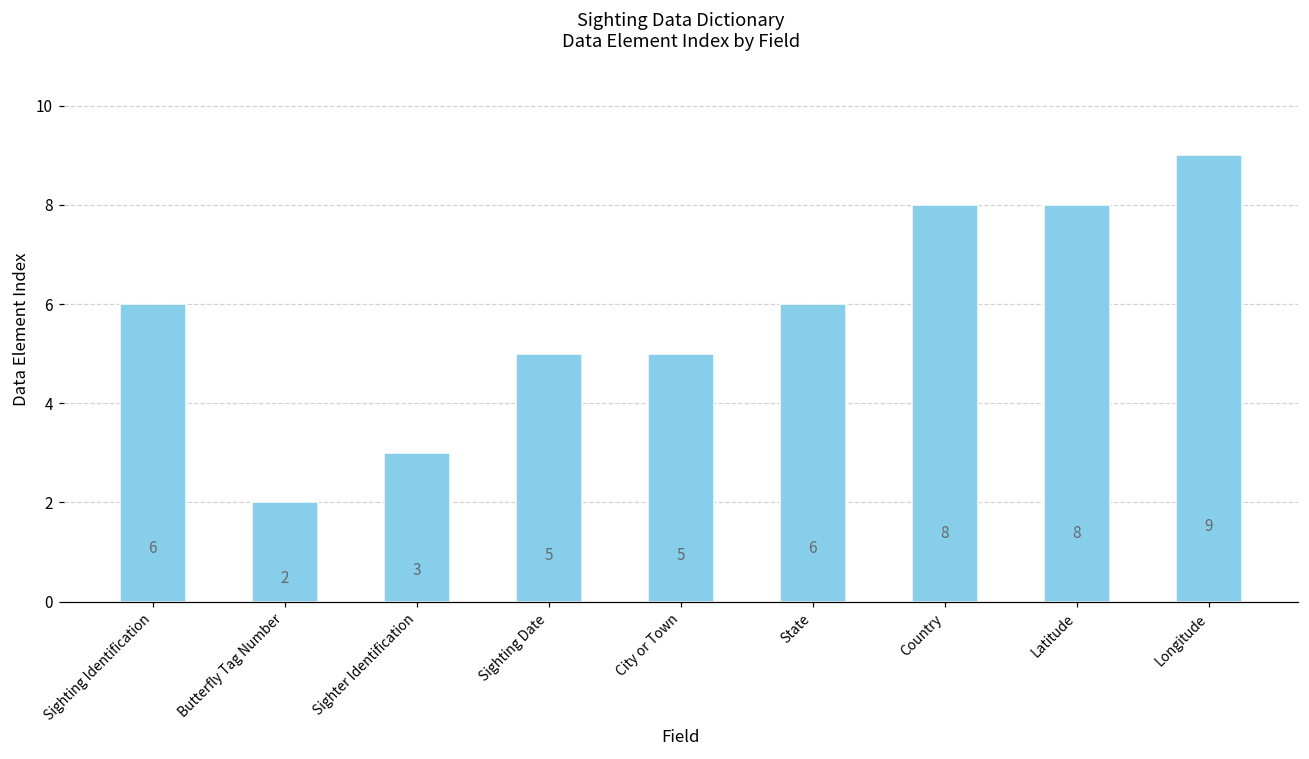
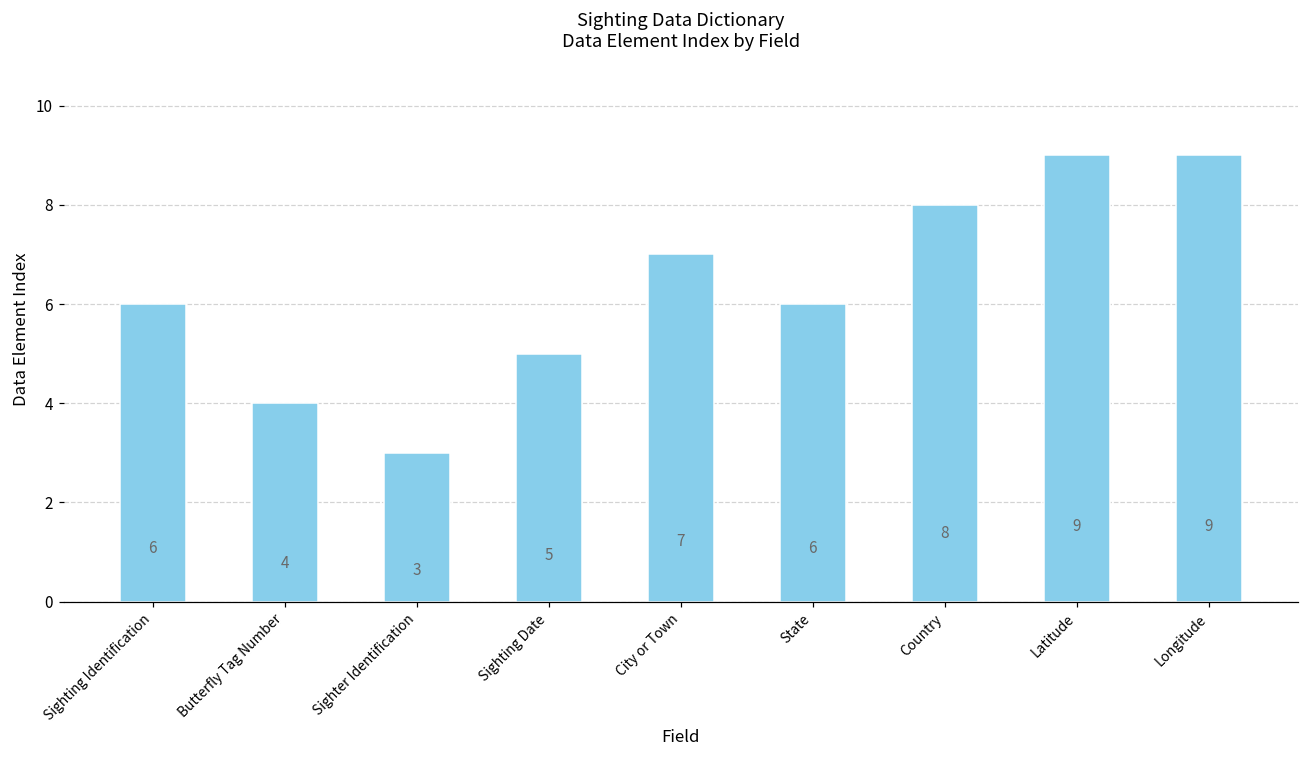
Butterfly Tag Number: 2 -> 4
City or Town: 5 -> 7
Latitude: 8 -> 9
